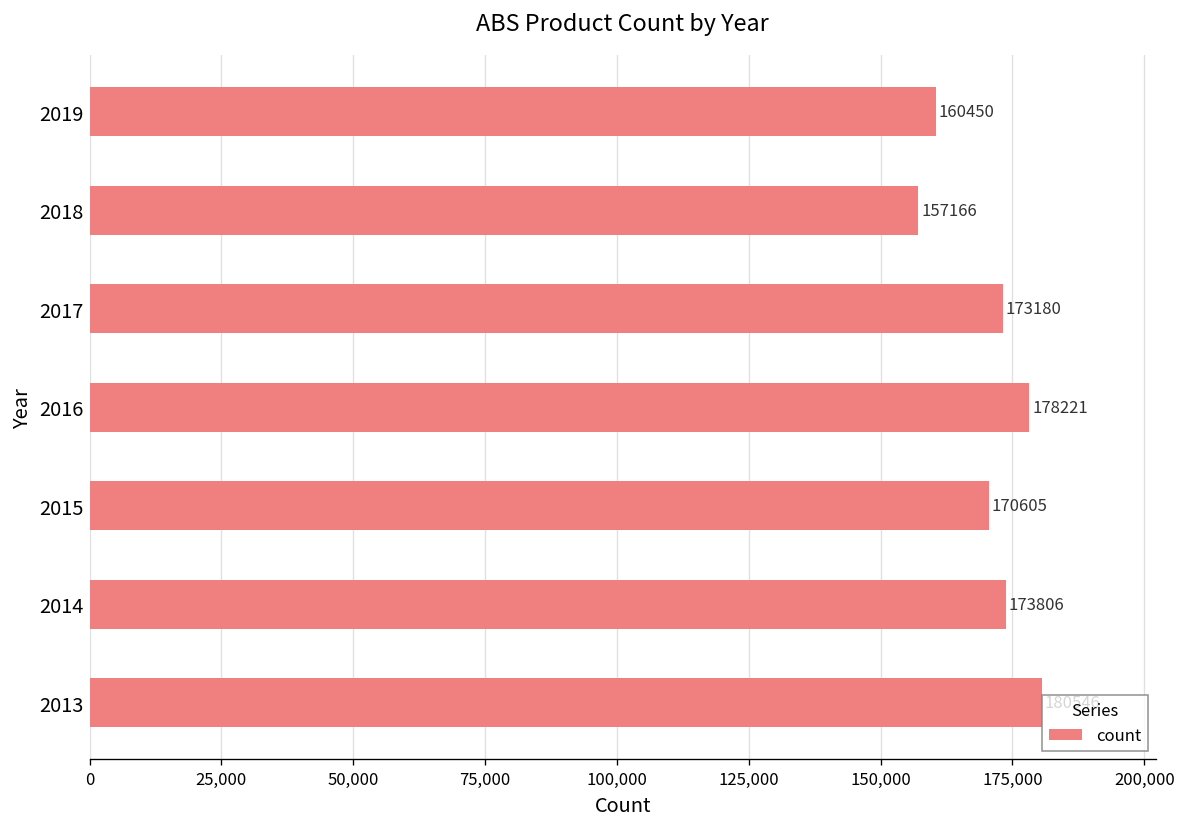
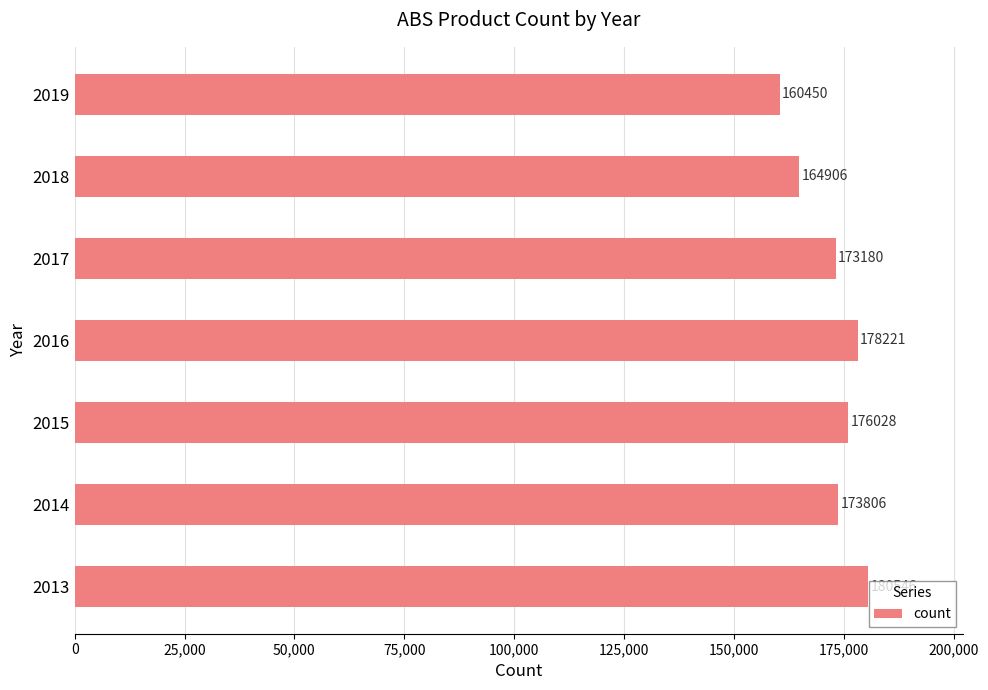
2018: 157166 -> 164906
2015: 170605 -> 176028
